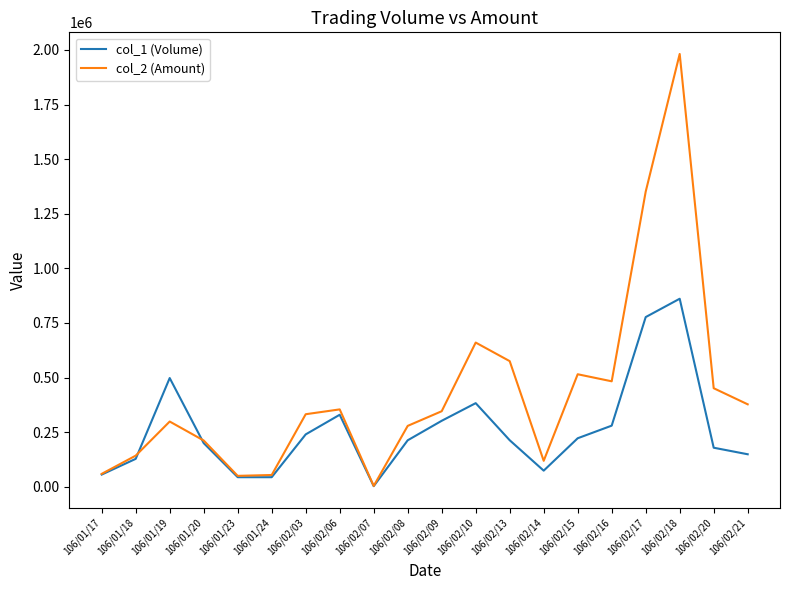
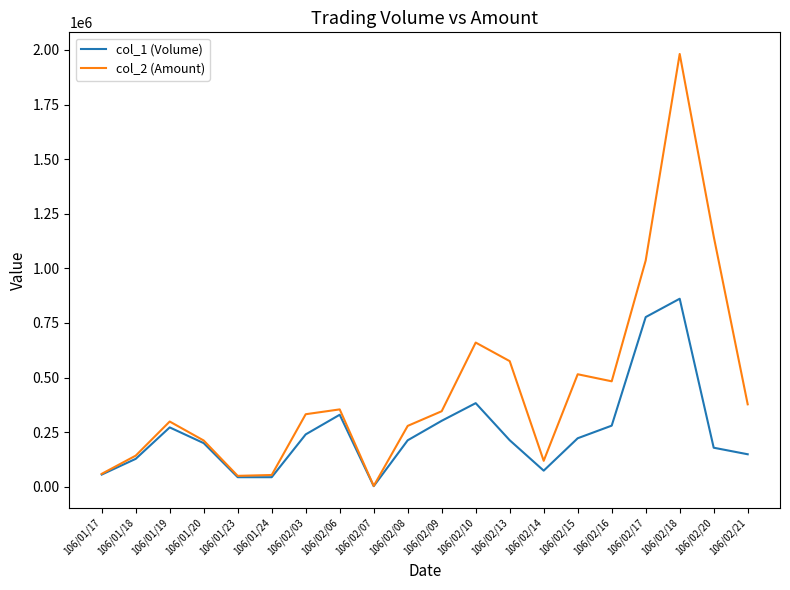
col_1 (Volume), 106/01/19: 500000 -> 270000
col_2 (Amount), 106/02/17: 1350000 -> 1040000
col_2 (Amount), 106/02/20: 450000 -> 1150000
